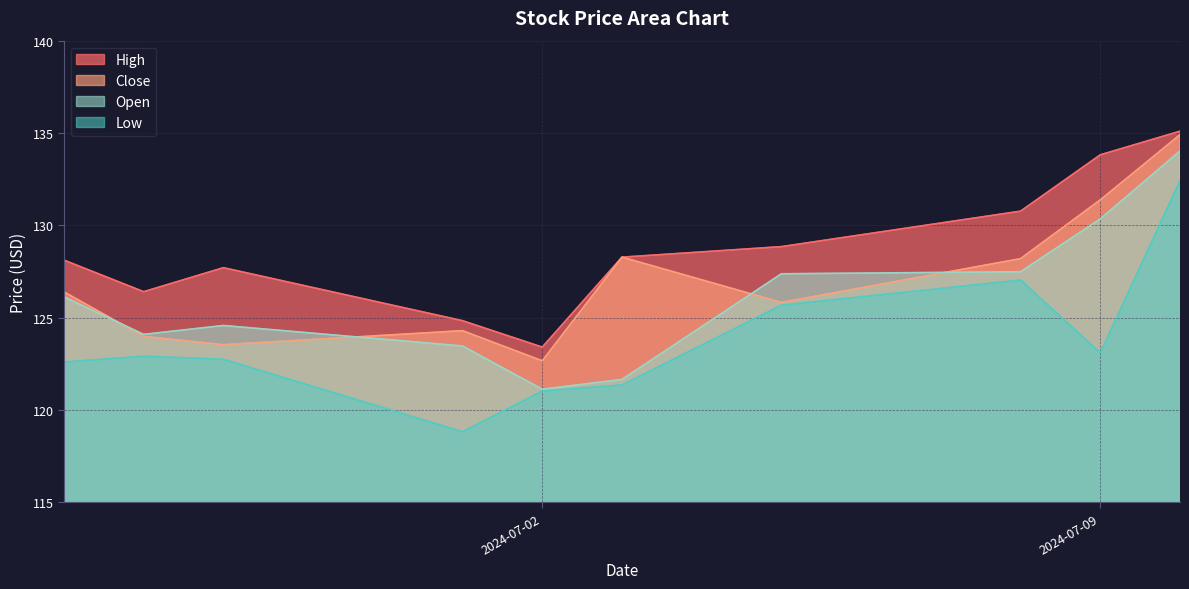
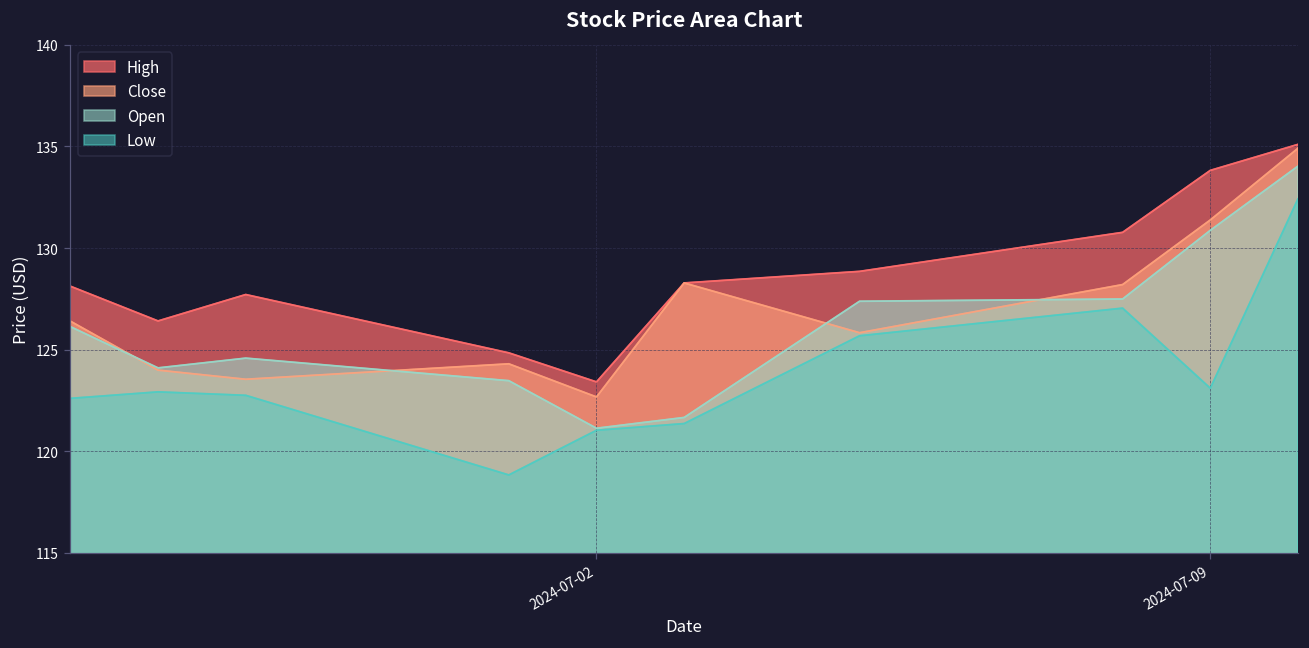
Open, 2024-07-09: 130.4 -> 130.9
